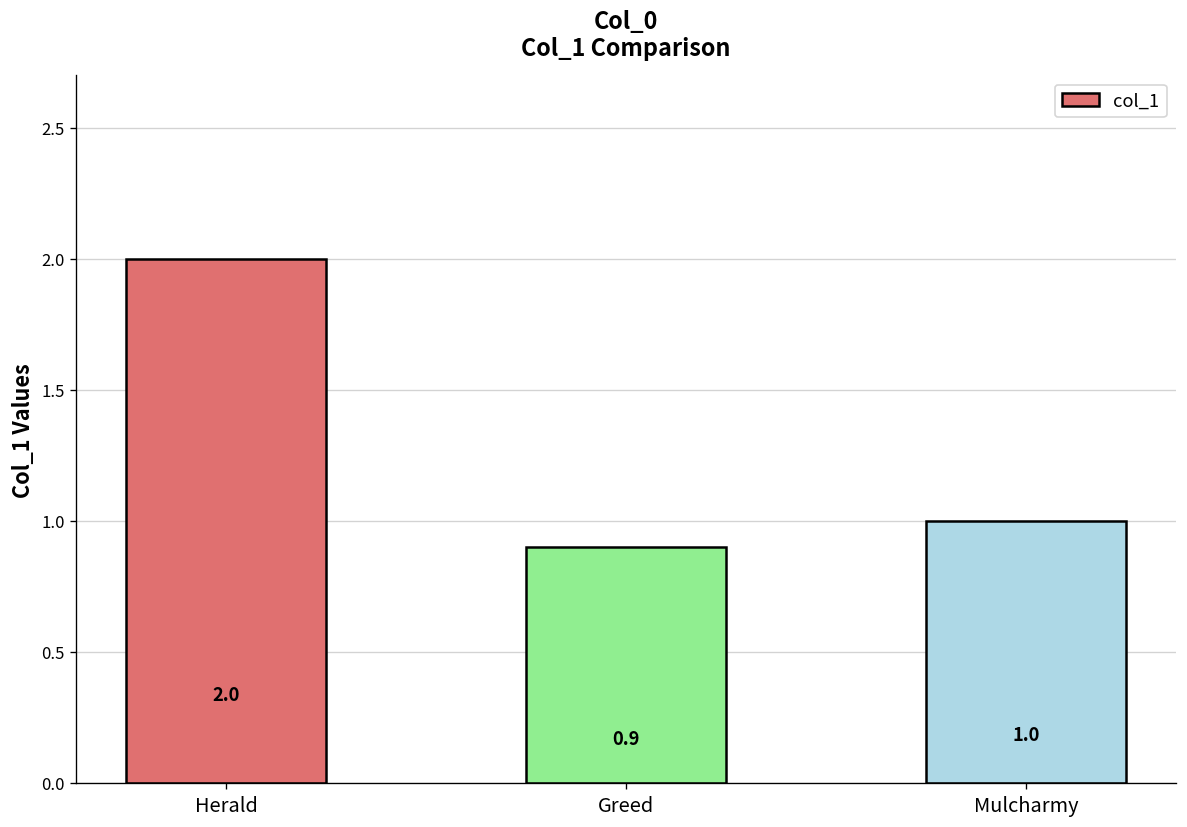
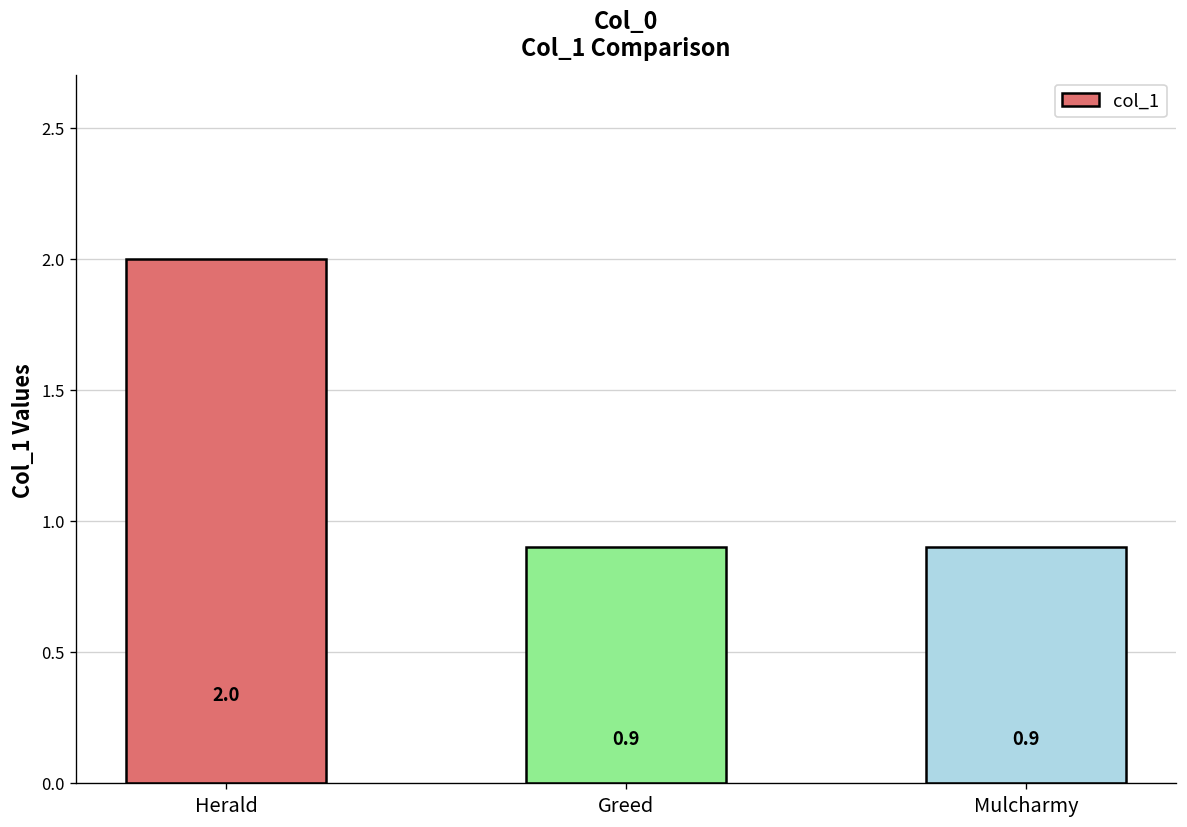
Mulcharmy: 1.0 -> 0.9
